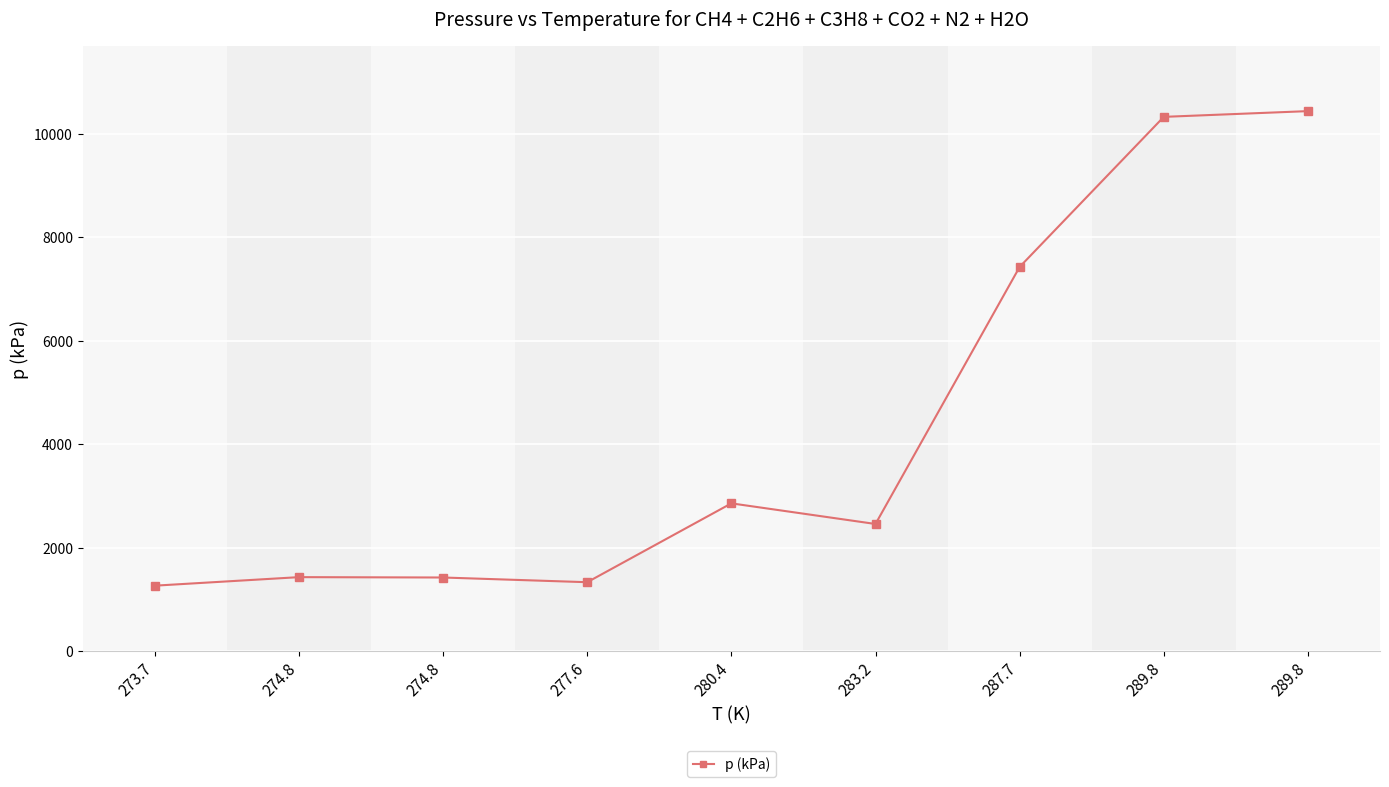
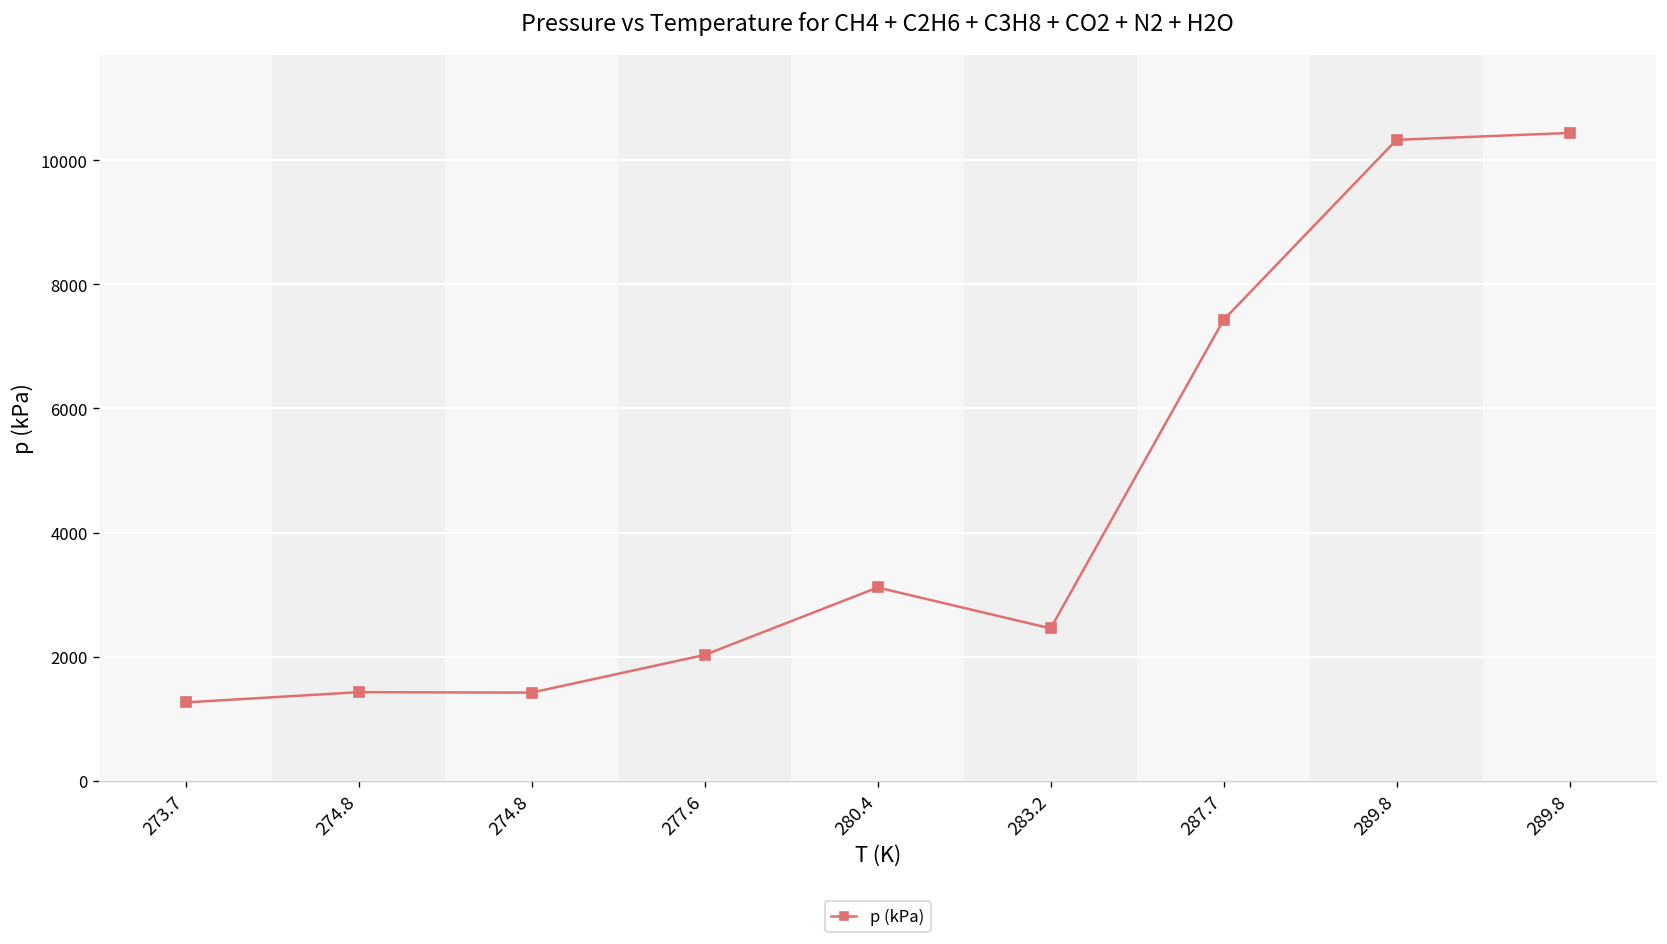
277.6: 1300 -> 2000
280.4: 2900 -> 3100
